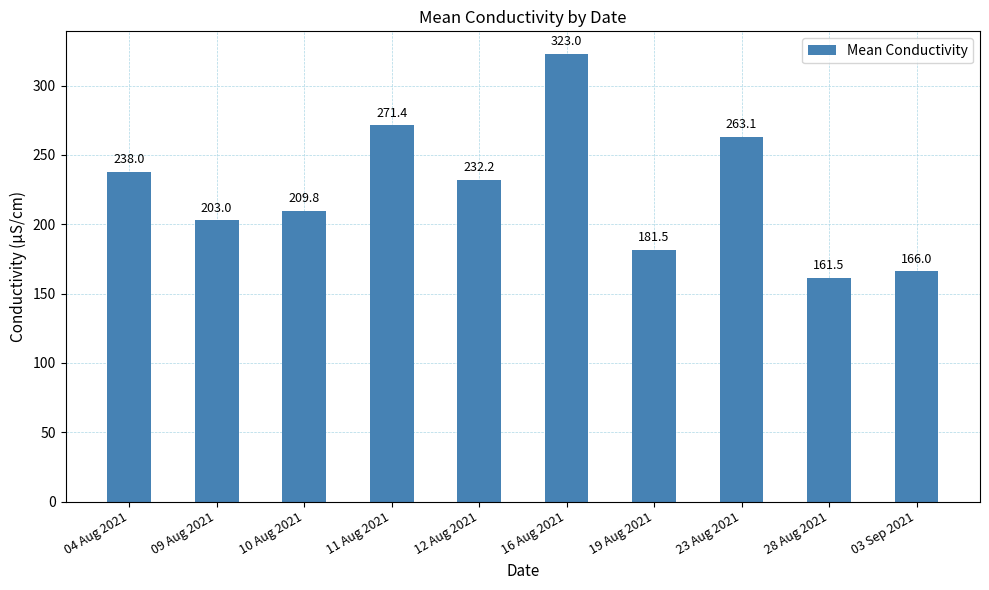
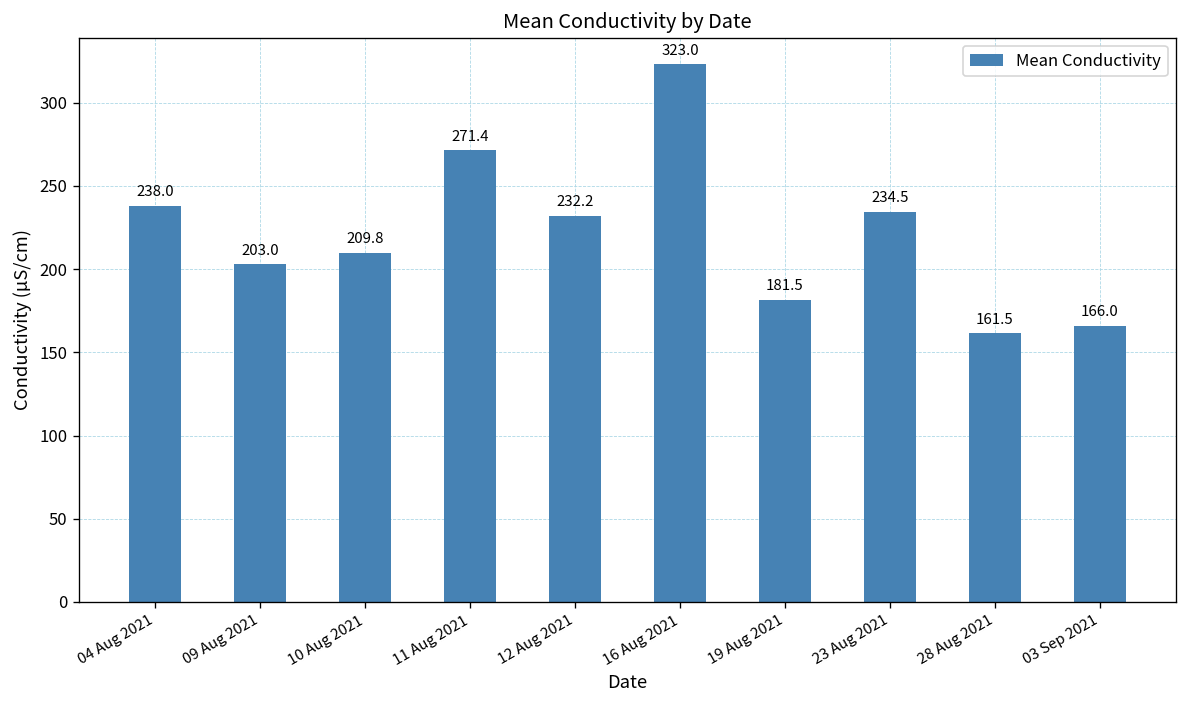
23 Aug 2021: 263.1 -> 234.5
